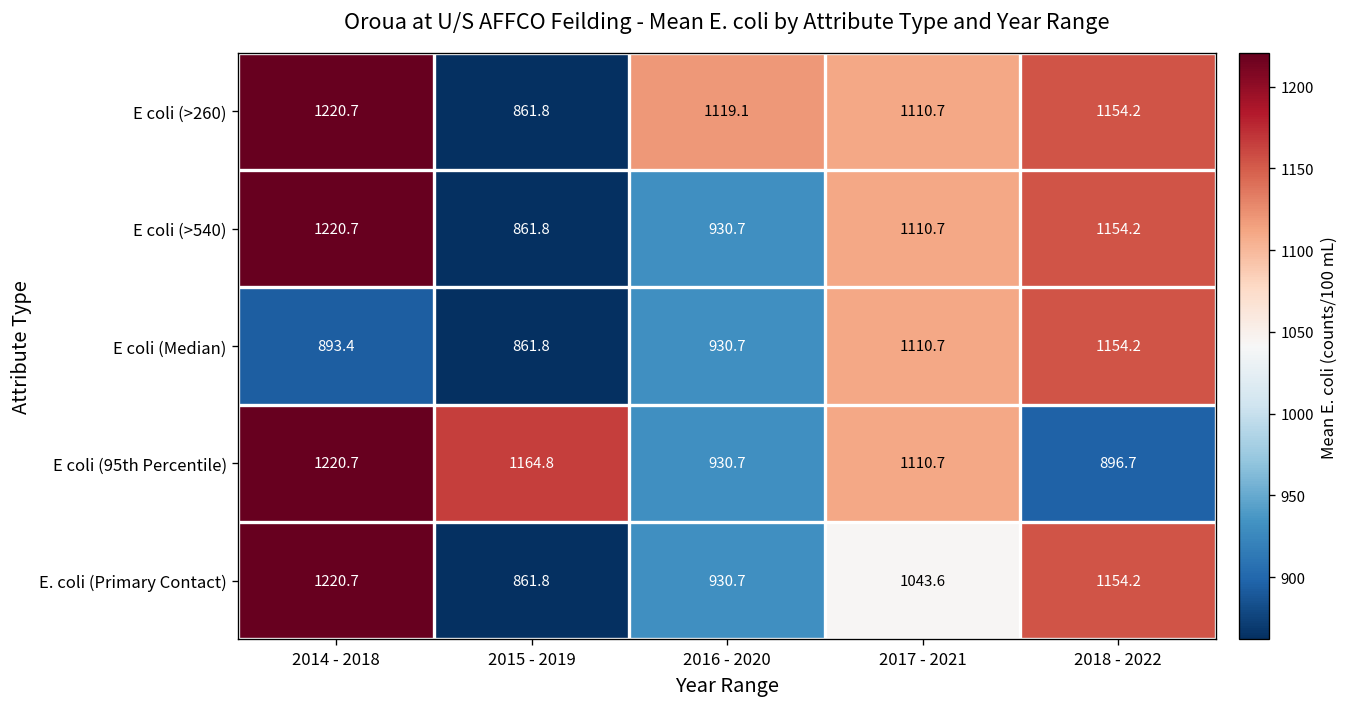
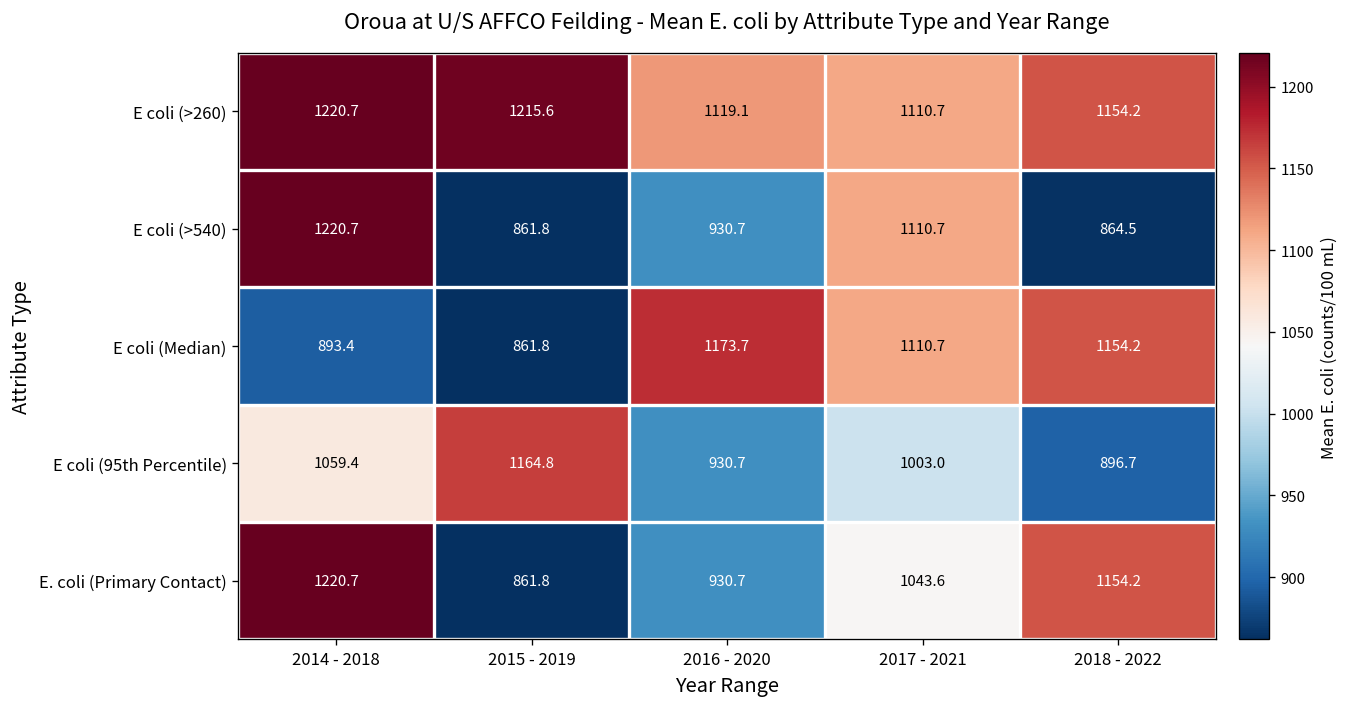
E coli (>260), 2015 - 2019: 861.8 -> 1215.6
E coli (>540), 2018 - 2022: 1154.2 -> 864.5
E coli (Median), 2016 - 2020: 930.7 -> 1173.7
E coli (95th Percentile), 2014 - 2018: 1220.7 -> 1059.4
E coli (95th Percentile), 2017 - 2021: 1110.7 -> 1003.0
